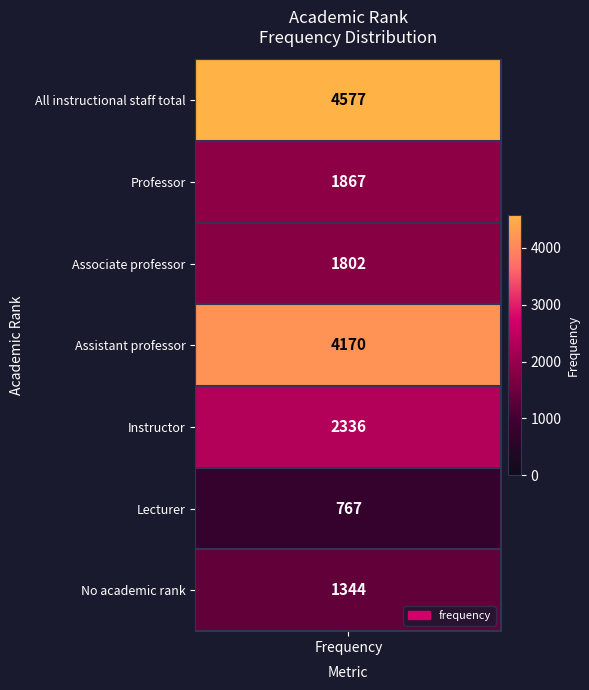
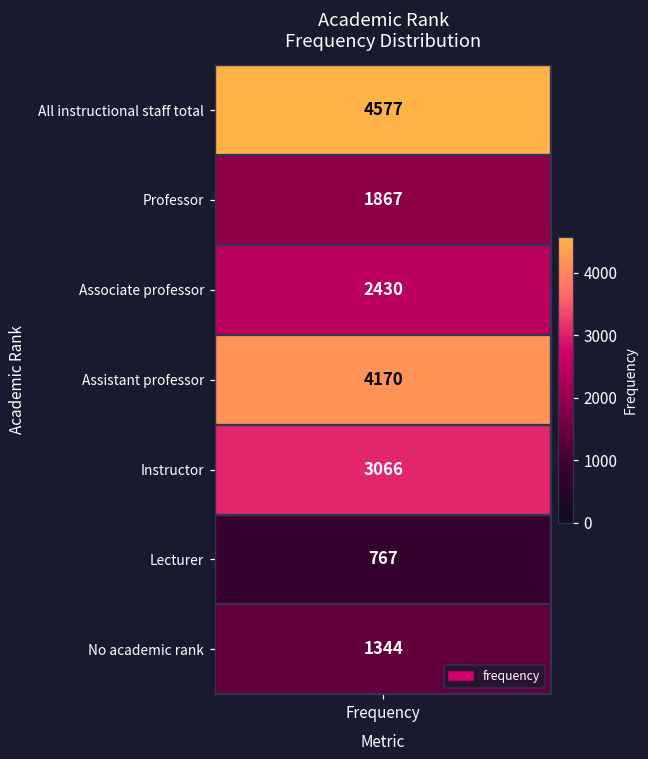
Associate professor, Frequency: 1802 -> 2430
Instructor, Frequency: 2336 -> 3066
